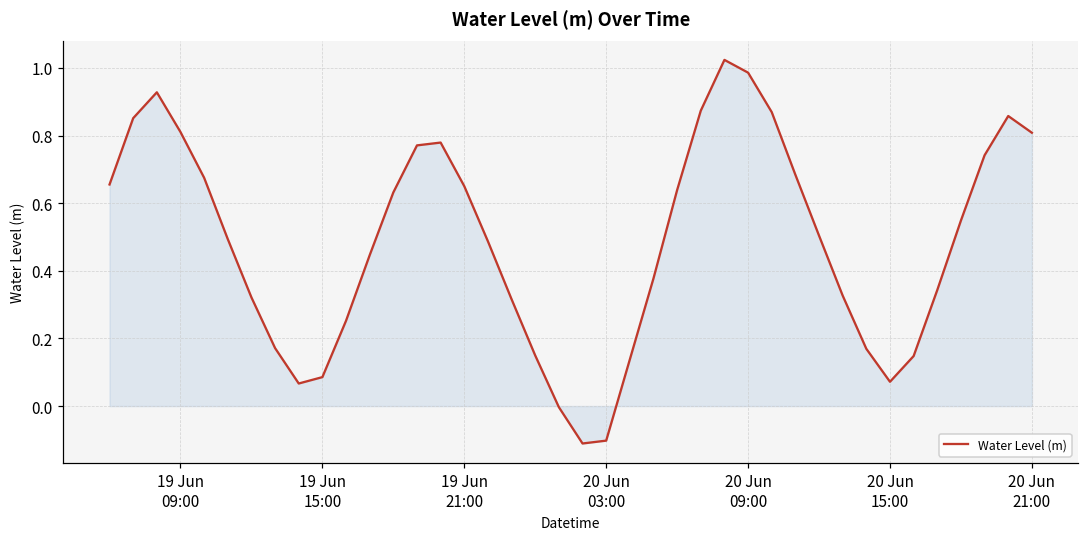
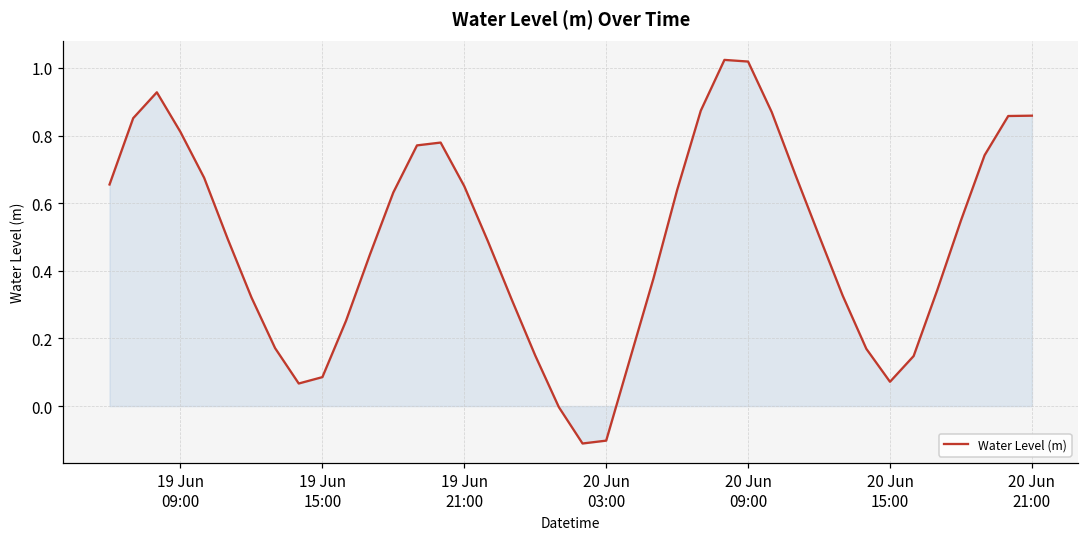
Water Level (m), 20 Jun 09:00: 0.99 -> 1.02
Water Level (m), 20 Jun 21:00: 0.81 -> 0.86
